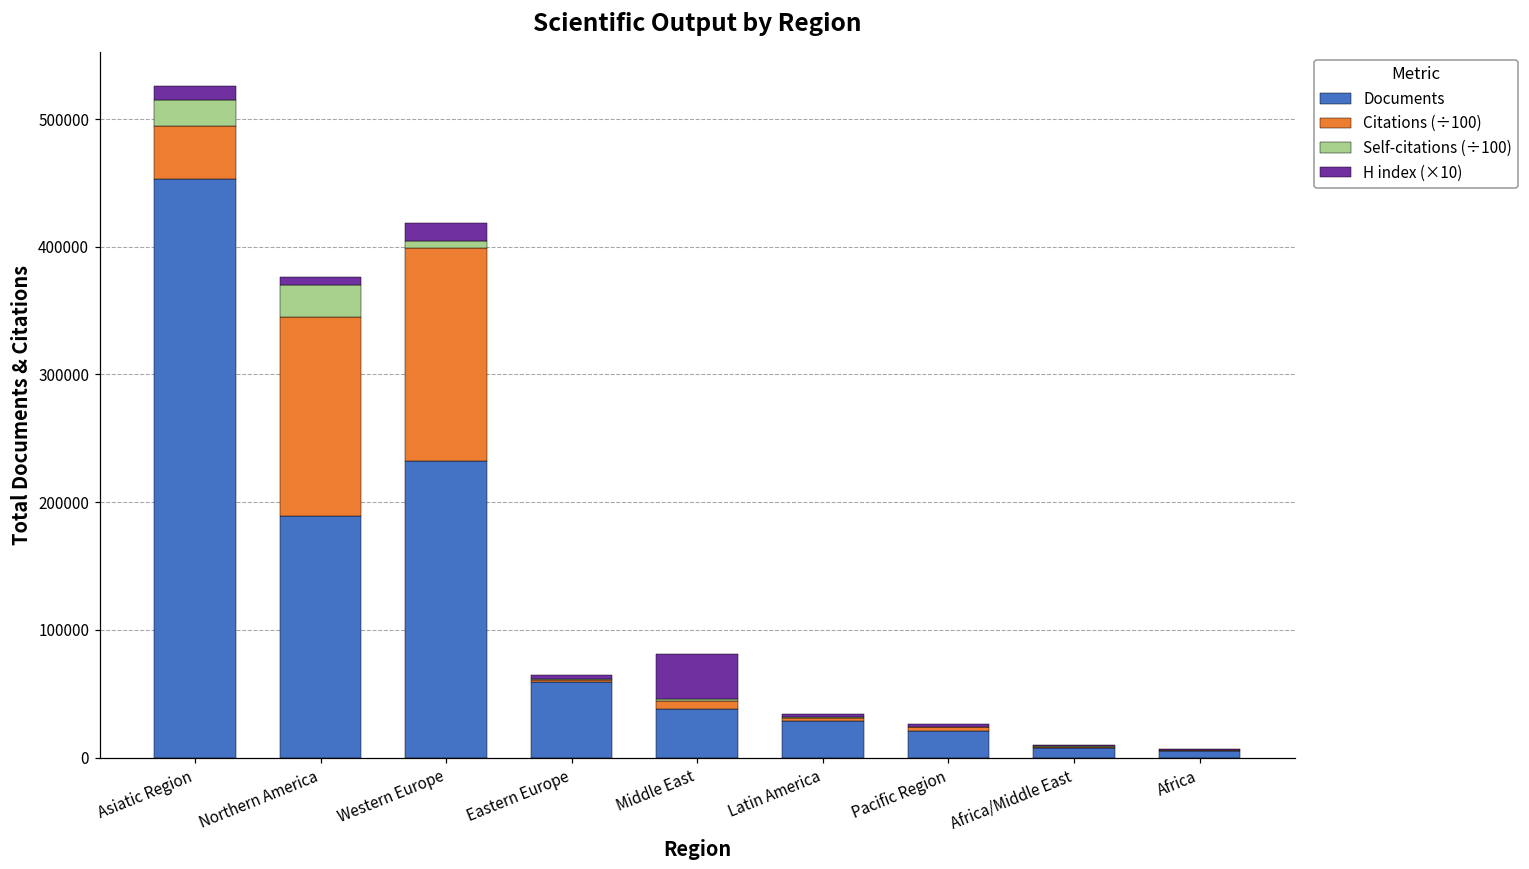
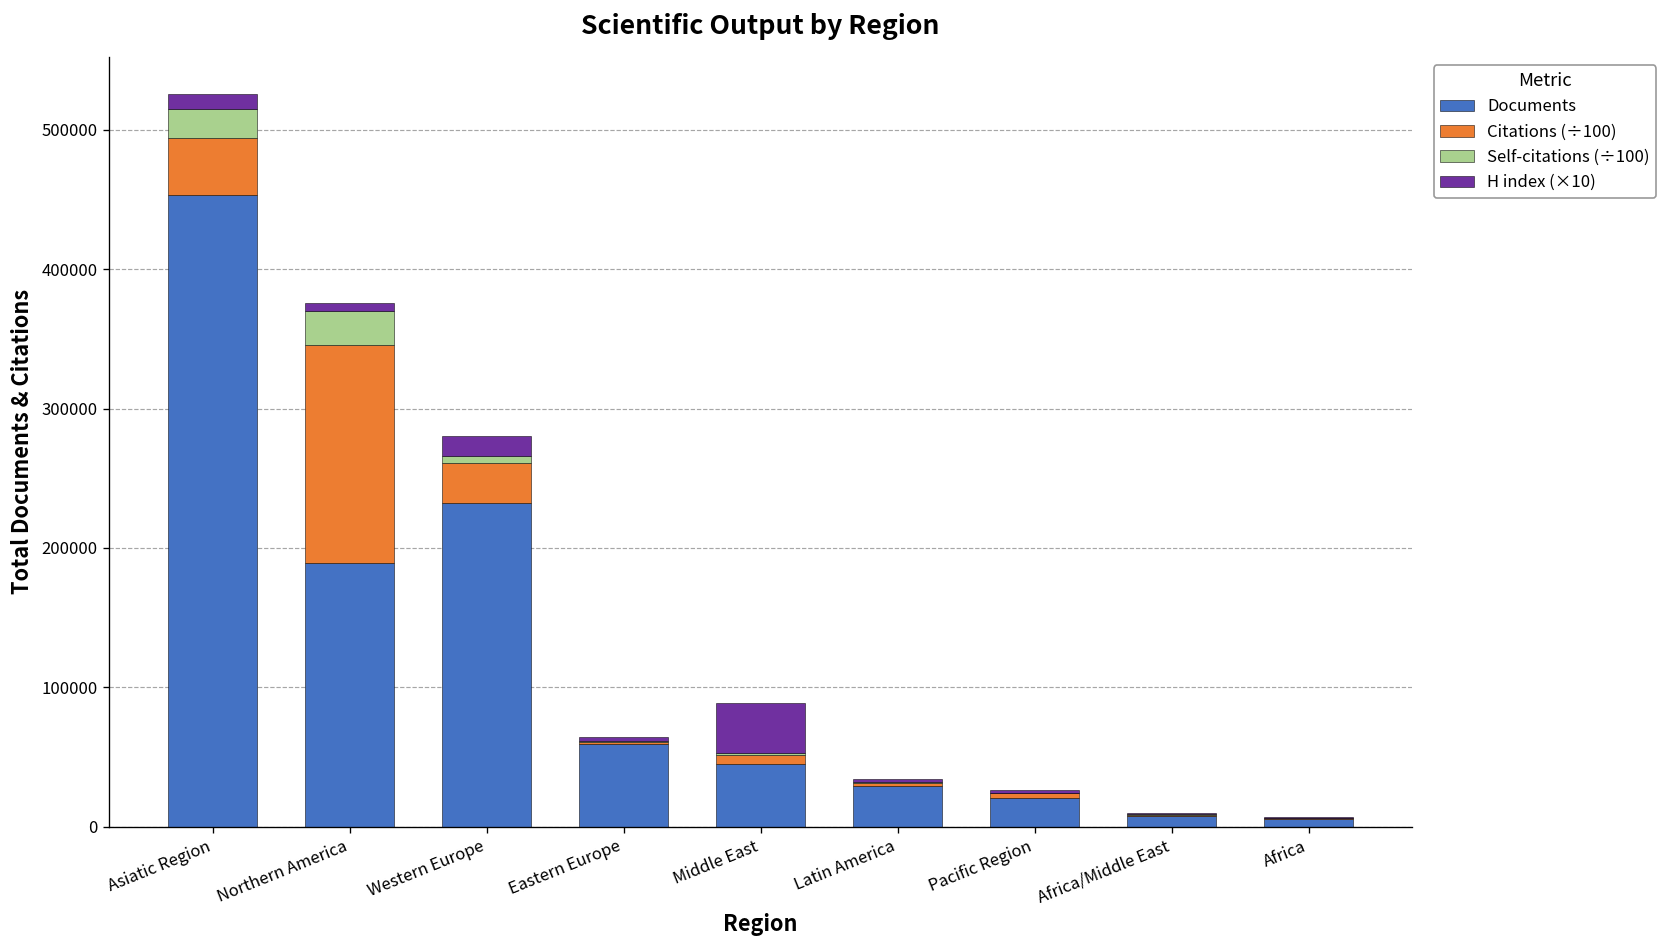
Citations (÷100), Western Europe: 167000 -> 28000
Documents, Middle East: 38000 -> 45000
